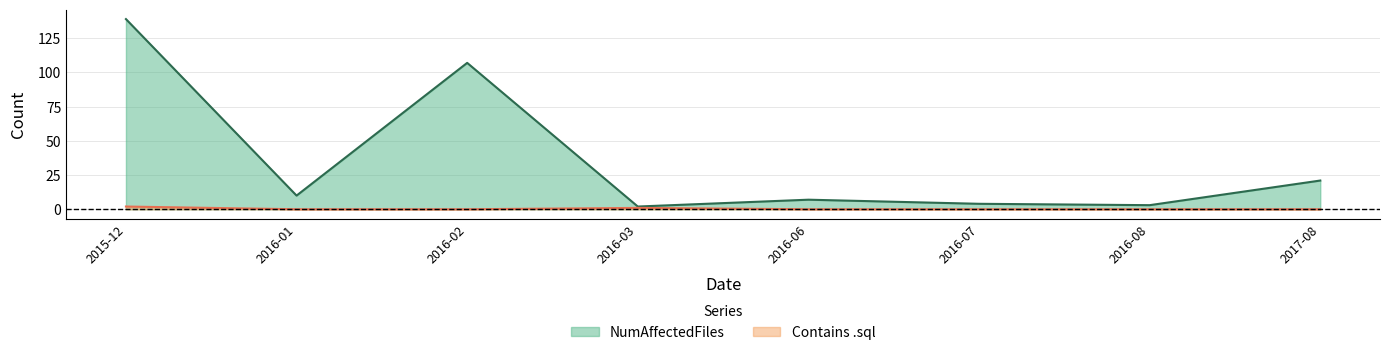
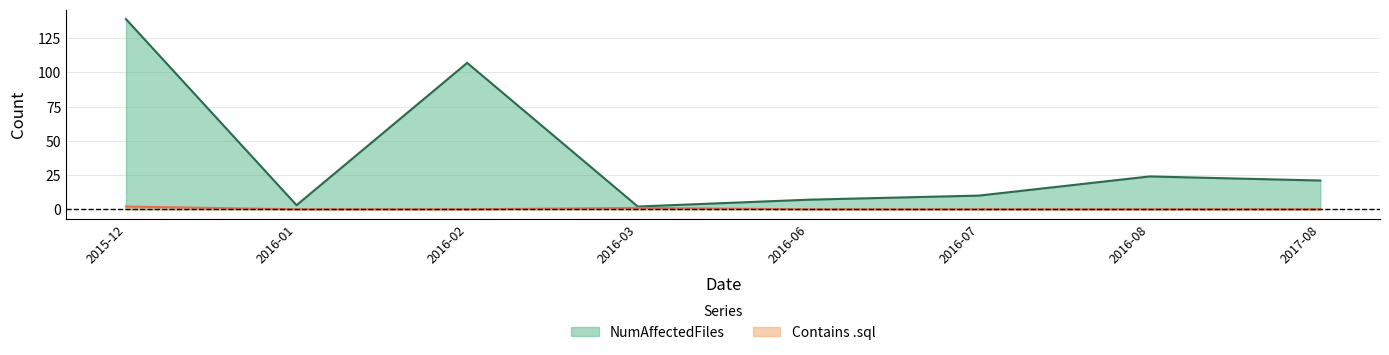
NumAffectedFiles, 2016-01: 10 -> 3
NumAffectedFiles, 2016-07: 4 -> 10
NumAffectedFiles, 2016-08: 3 -> 24
